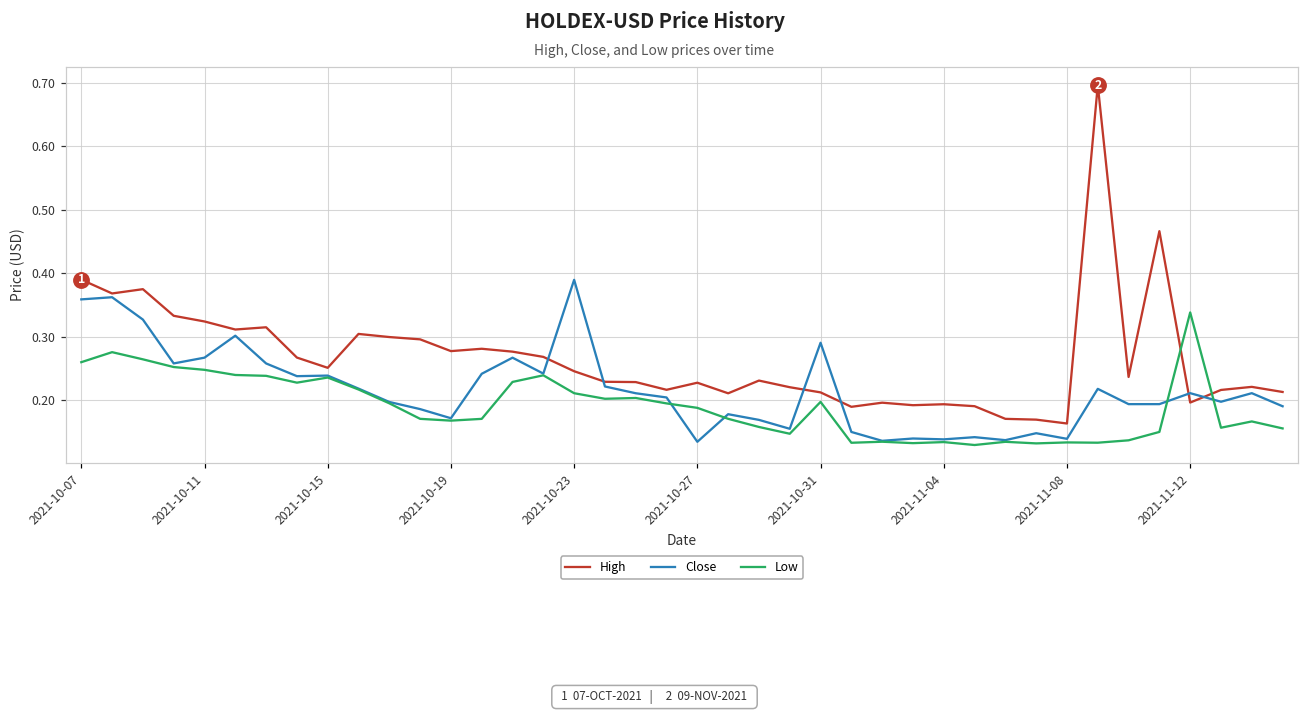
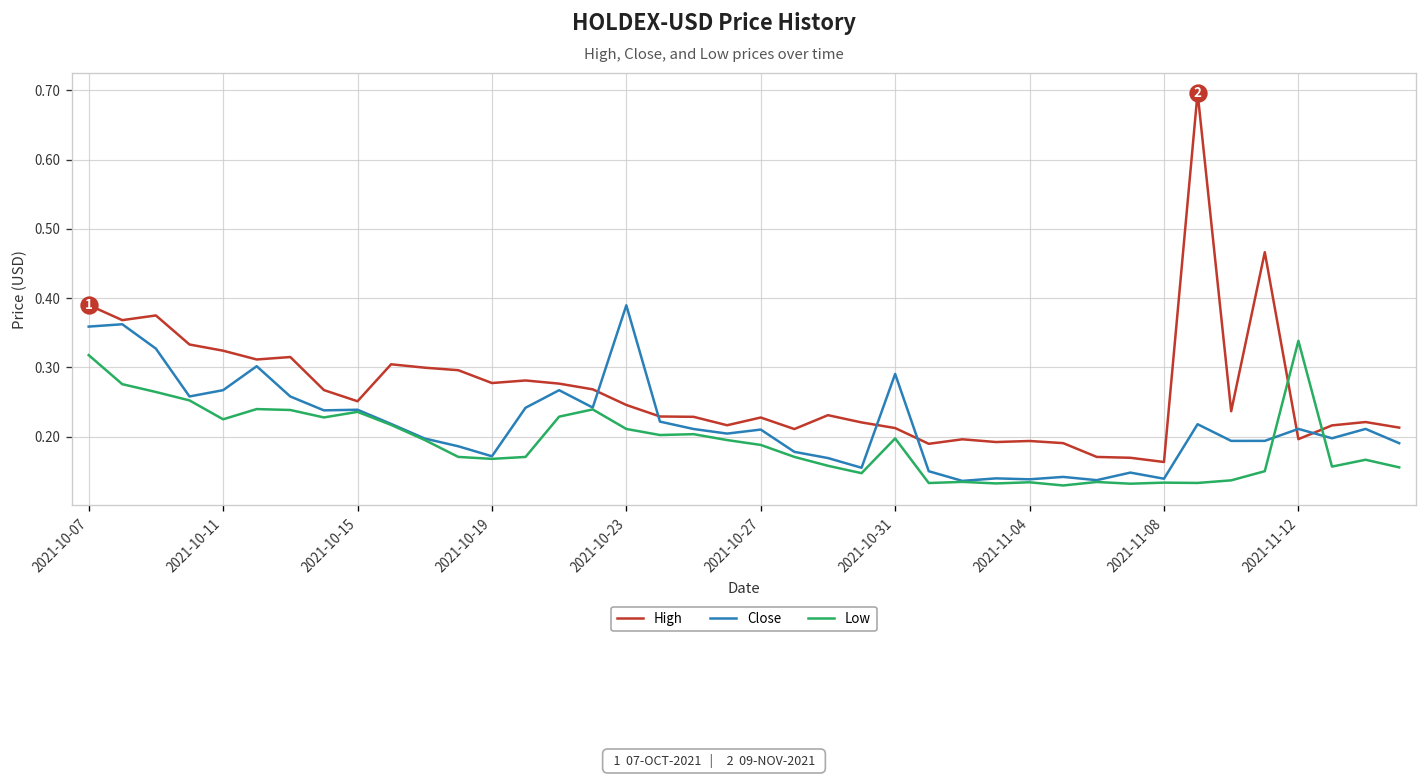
Low, 2021-10-07: 0.26 -> 0.32
Low, 2021-10-11: 0.25 -> 0.23
Close, 2021-10-27: 0.13 -> 0.21
